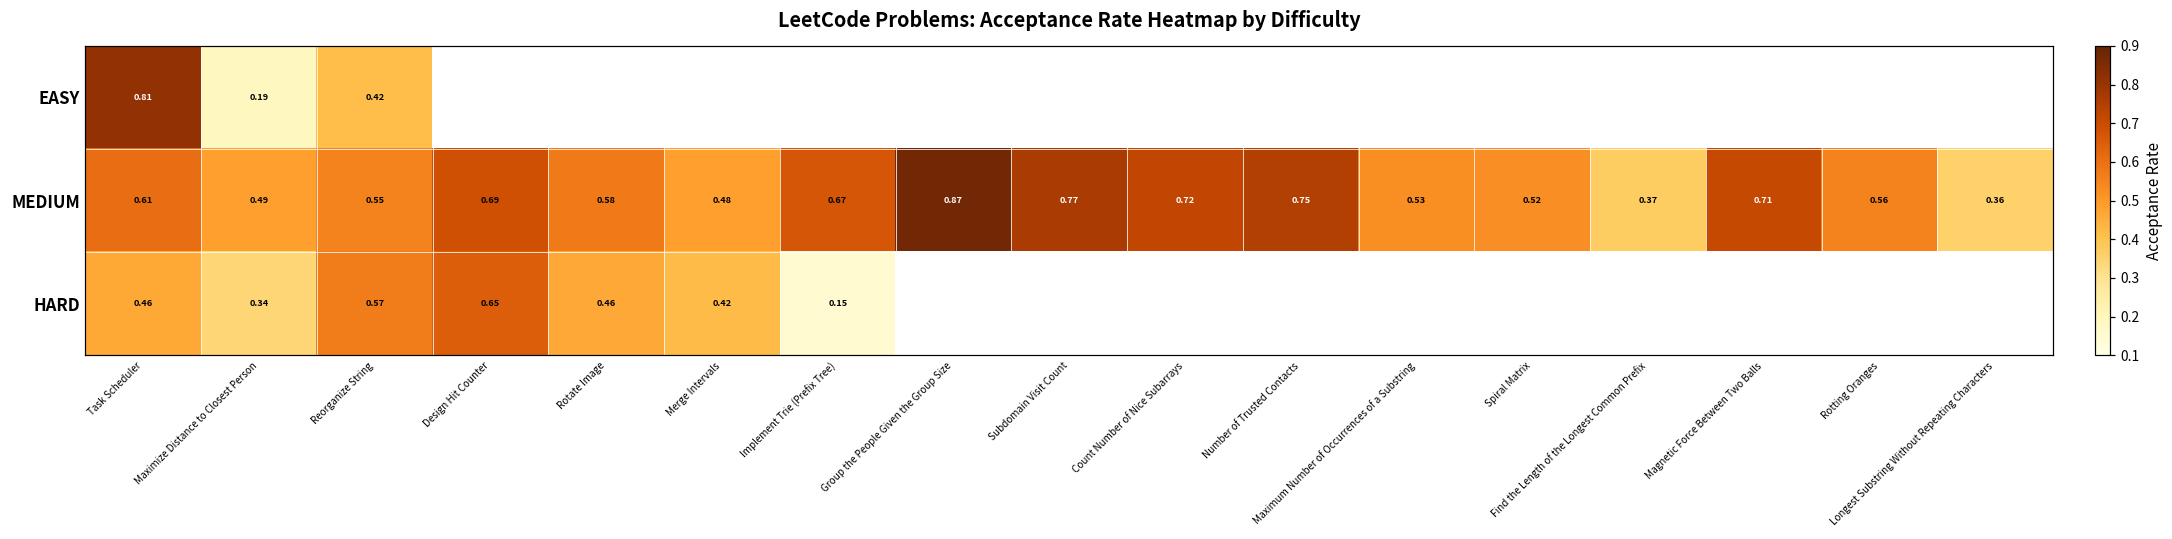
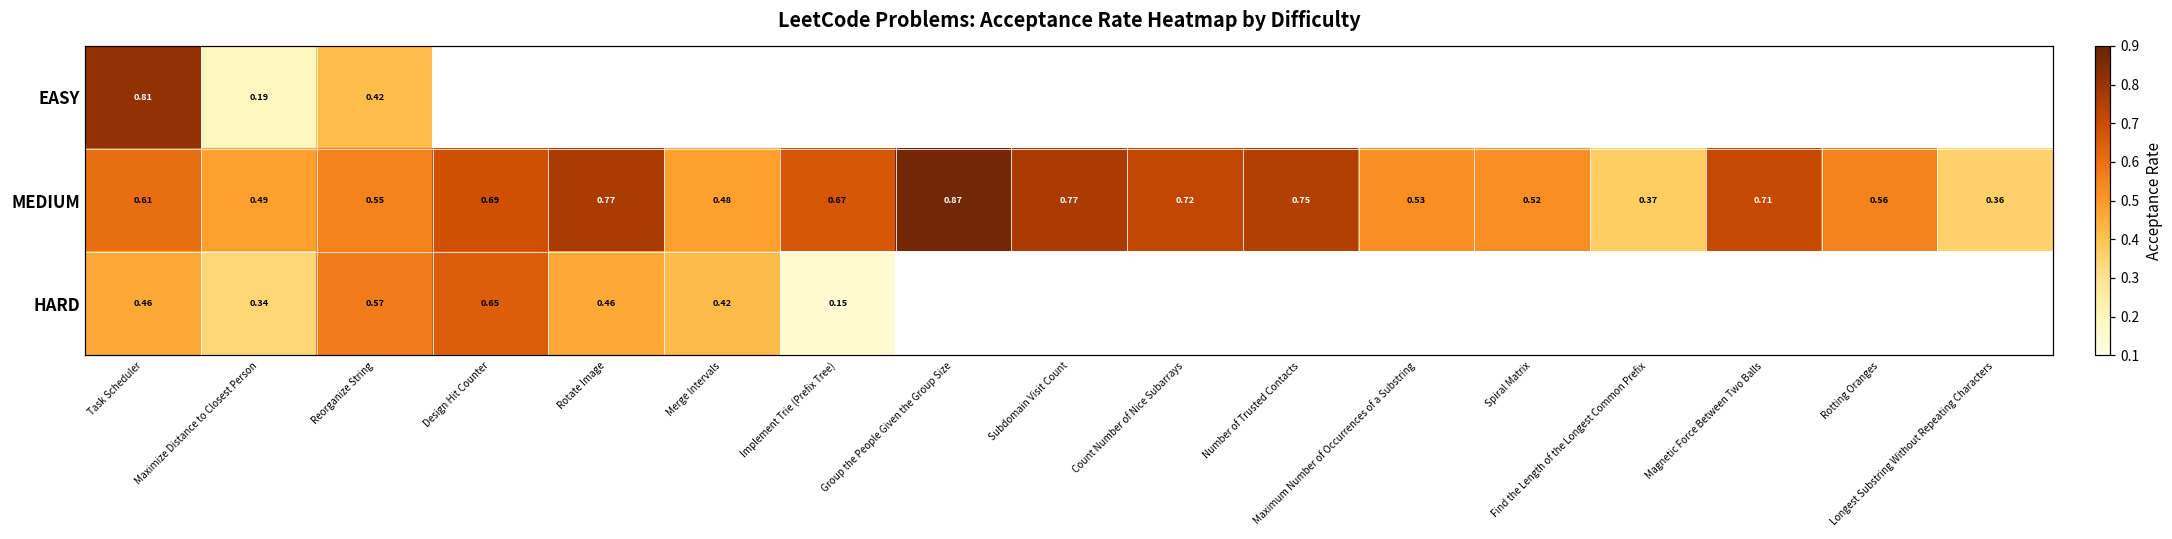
MEDIUM, Rotate Image: 0.58 -> 0.77
